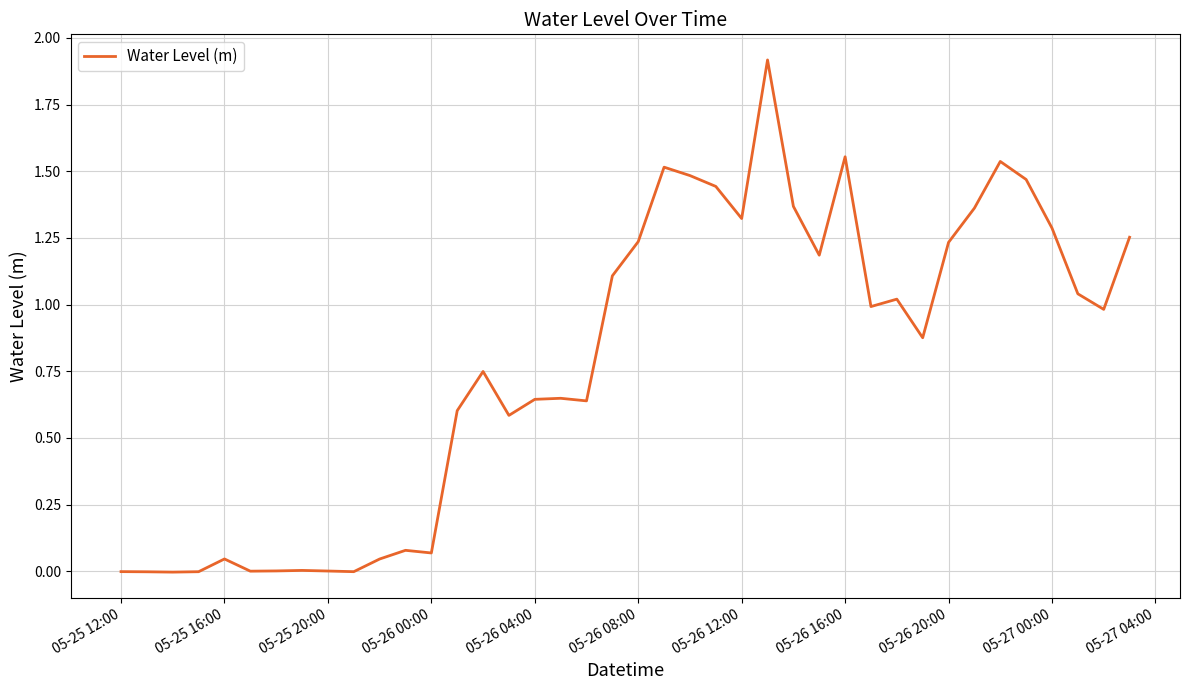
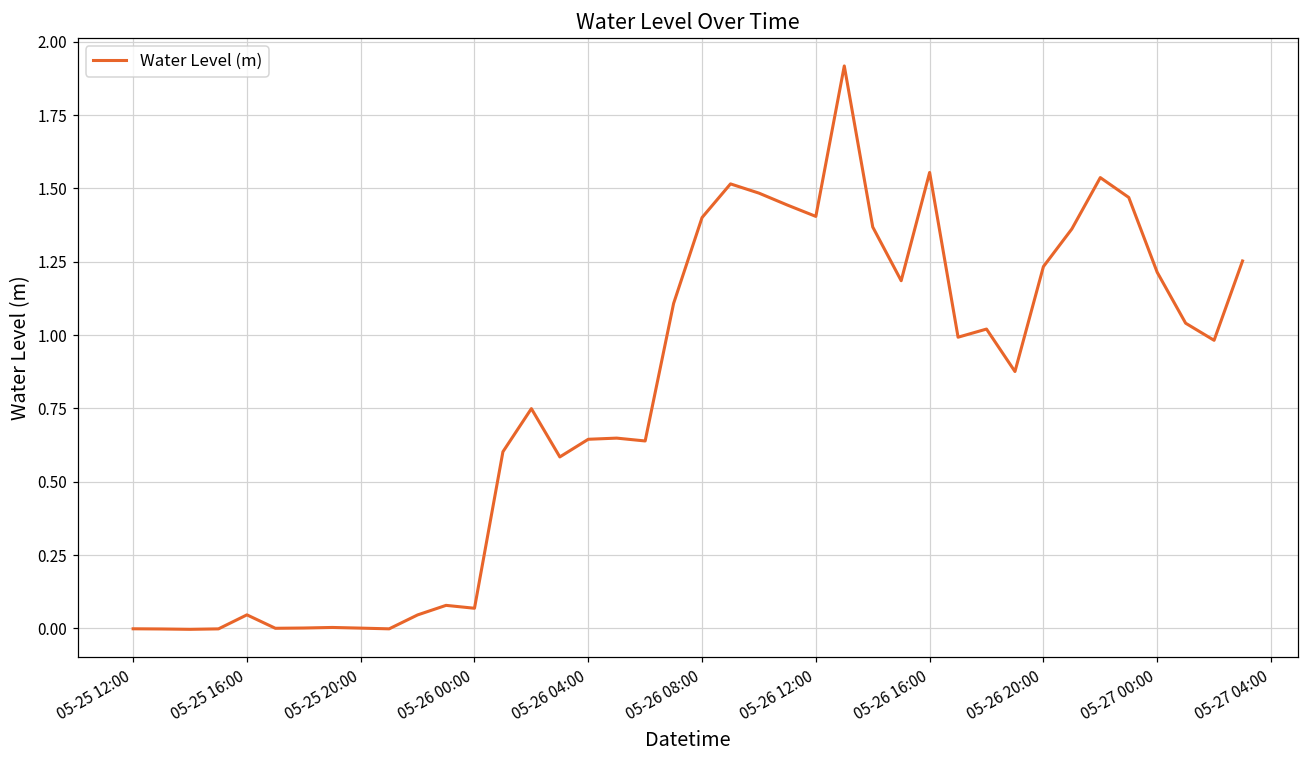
05-26 08:00: 1.24 -> 1.40
05-26 12:00: 1.32 -> 1.40
05-27 00:00: 1.29 -> 1.21
